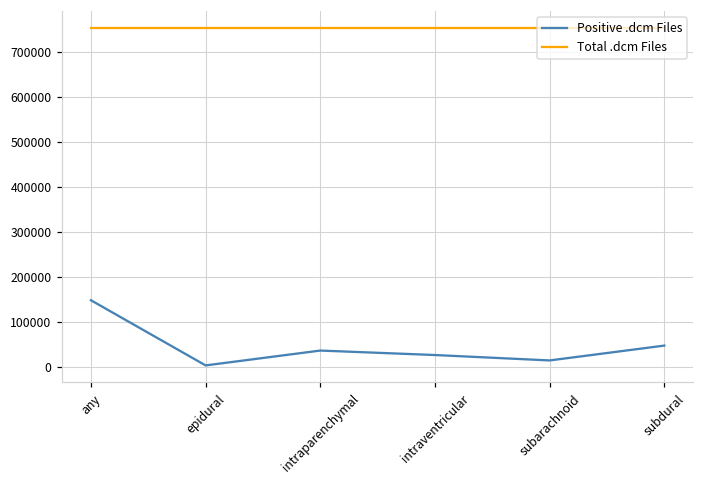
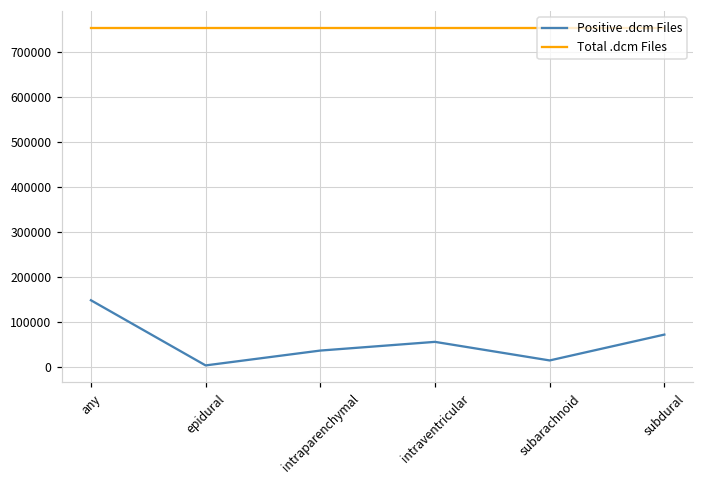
Positive .dcm Files, intraventricular: 30000 -> 60000
Positive .dcm Files, subdural: 50000 -> 70000
